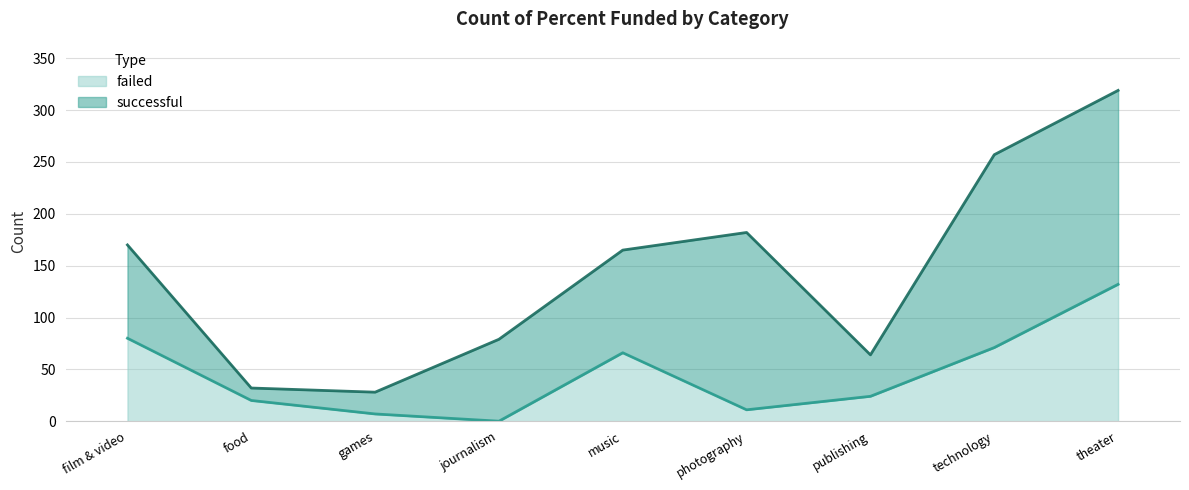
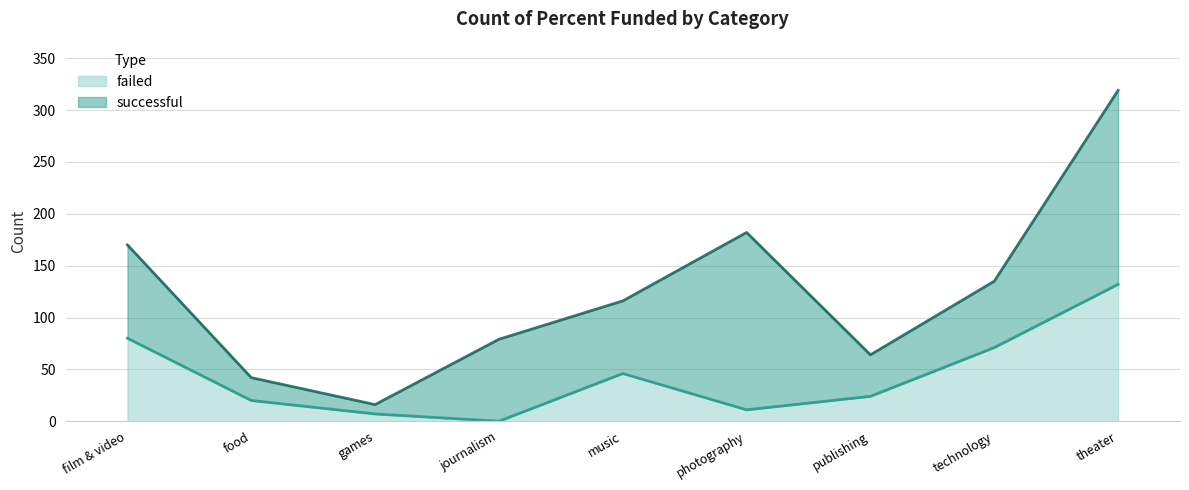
successful, food: 12 -> 22
successful, games: 21 -> 9
failed, music: 66 -> 46
successful, music: 99 -> 70
successful, technology: 186 -> 64
